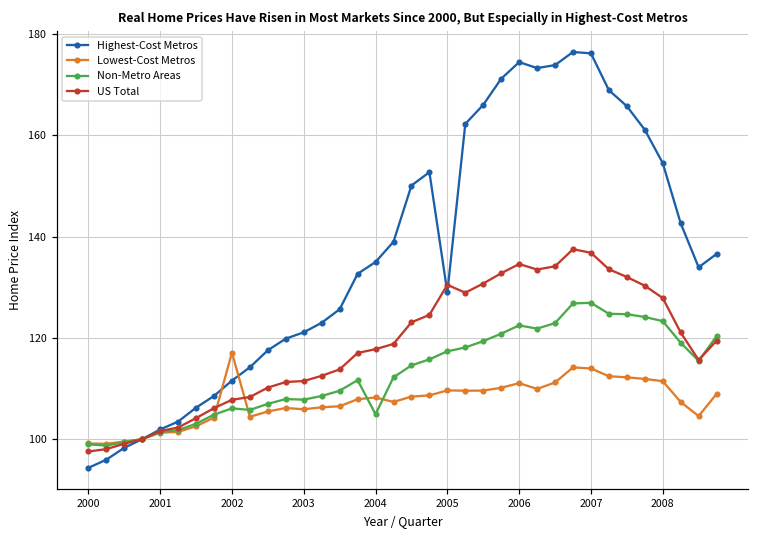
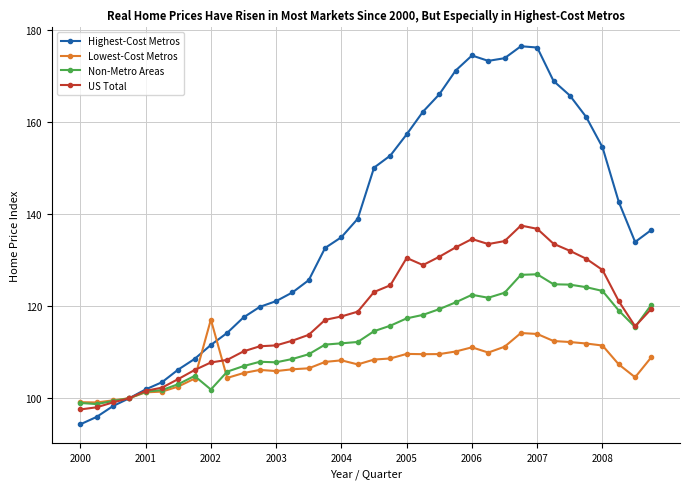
Non-Metro Areas, 2002: 106 -> 102
Non-Metro Areas, 2004: 105 -> 112
Highest-Cost Metros, 2005: 129 -> 157
